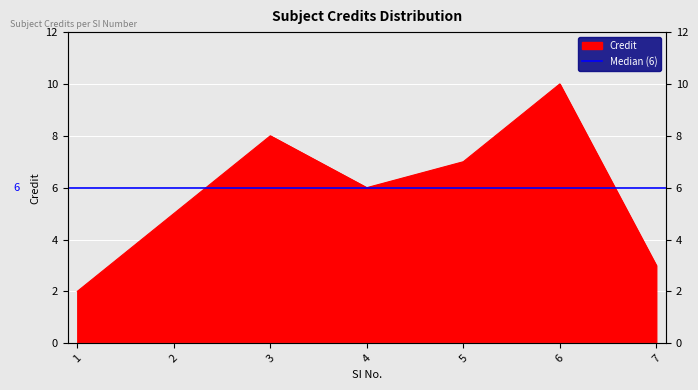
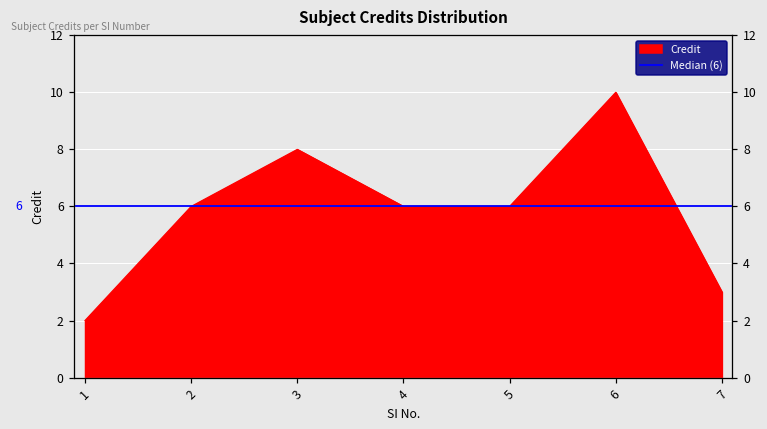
2: 5 -> 6
5: 7 -> 6
